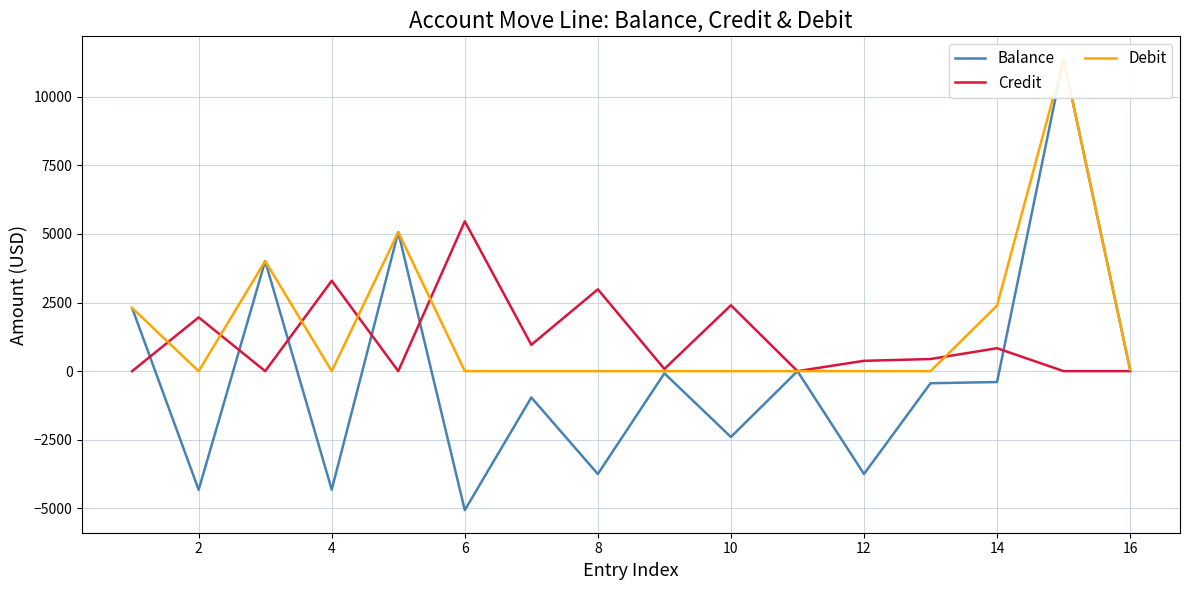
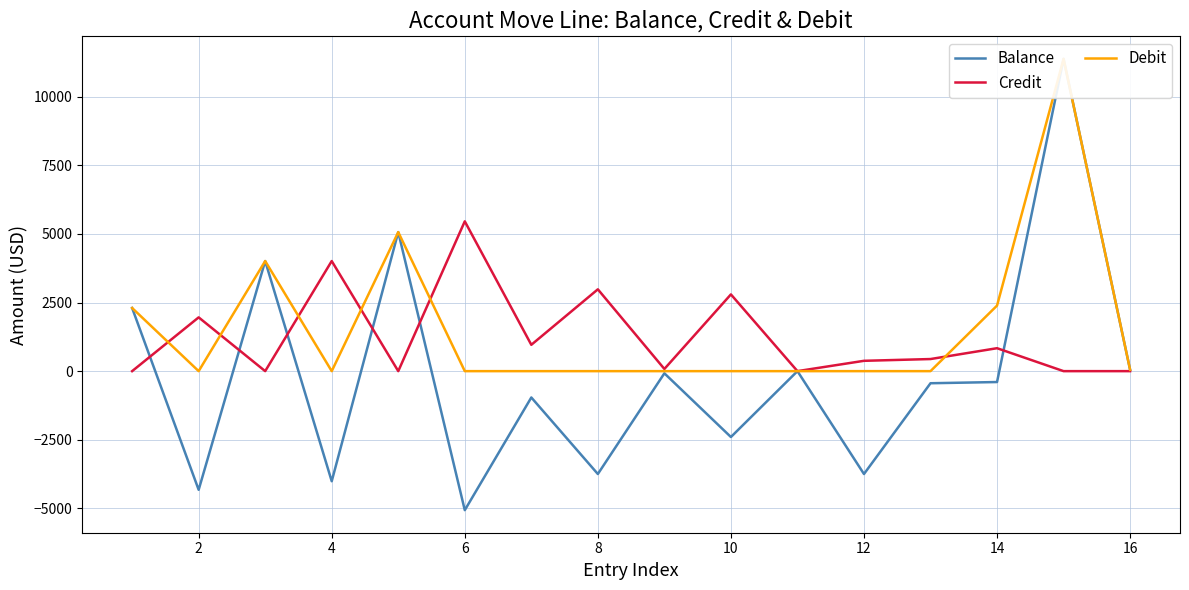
Balance, 4: -4300 -> -4000
Credit, 4: 3300 -> 4000
Credit, 10: 2400 -> 2800
